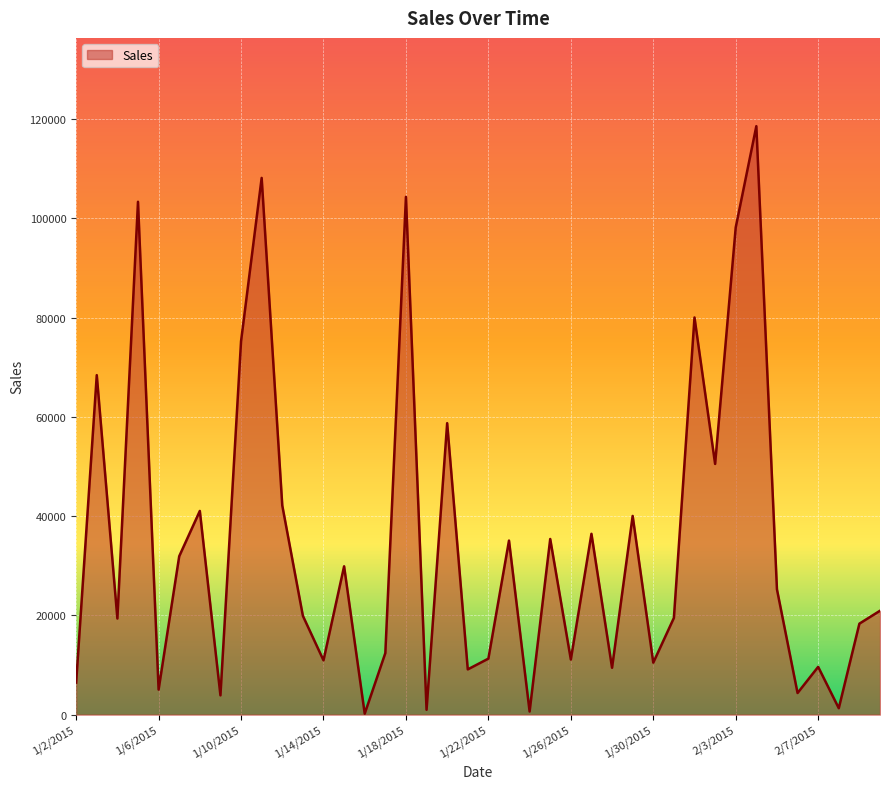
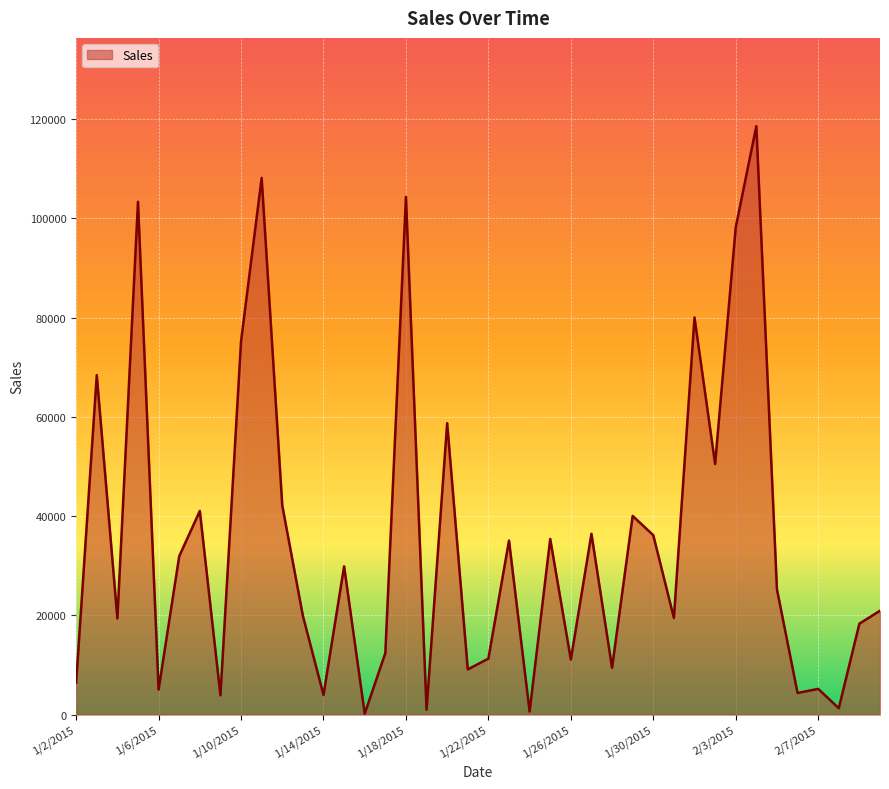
1/14/2015: 11000 -> 4000
1/30/2015: 10000 -> 36000
2/7/2015: 10000 -> 5000
